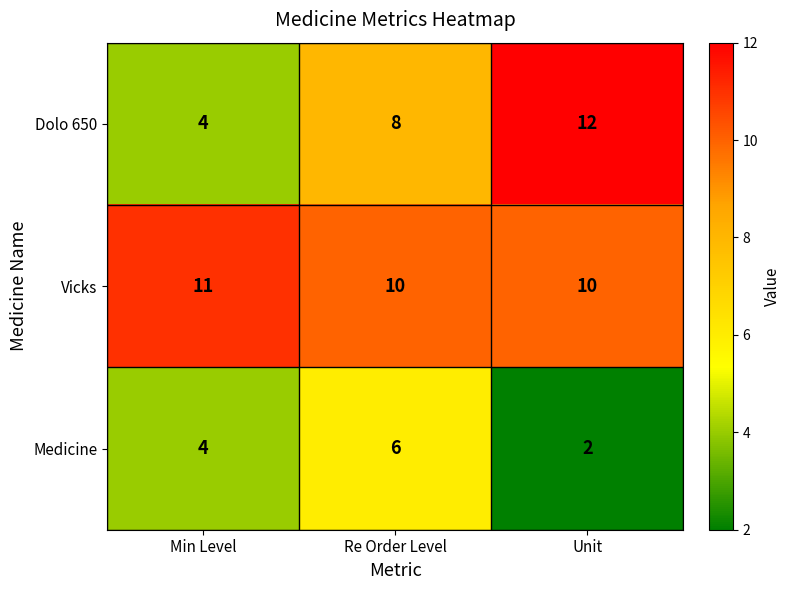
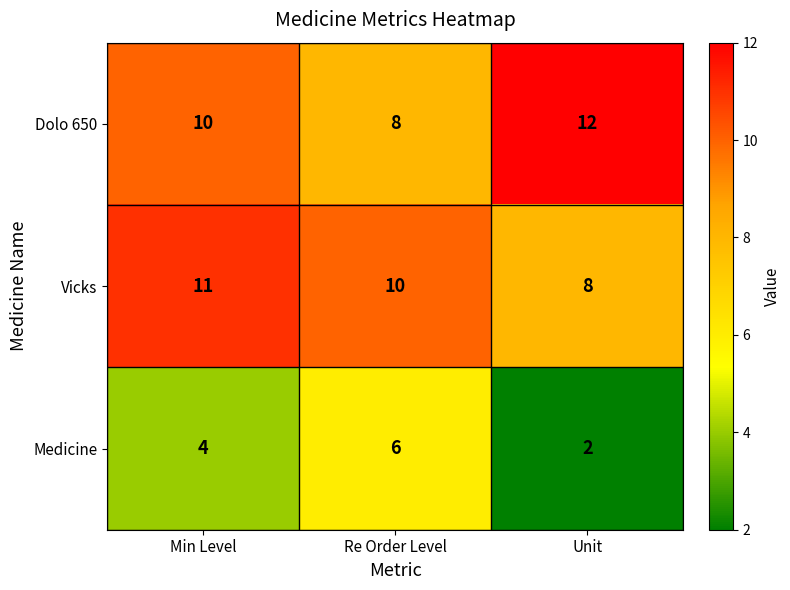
Dolo 650, Min Level: 4 -> 10
Vicks, Unit: 10 -> 8
